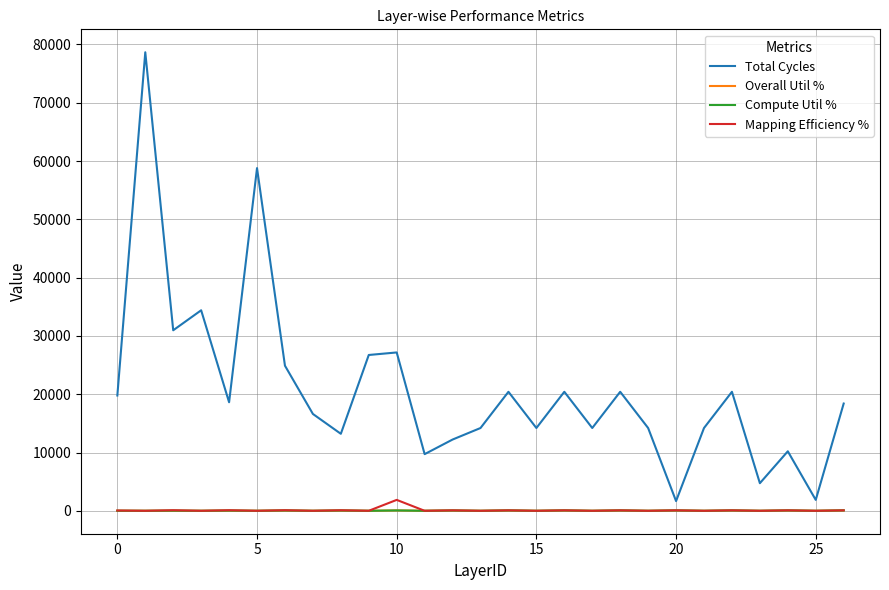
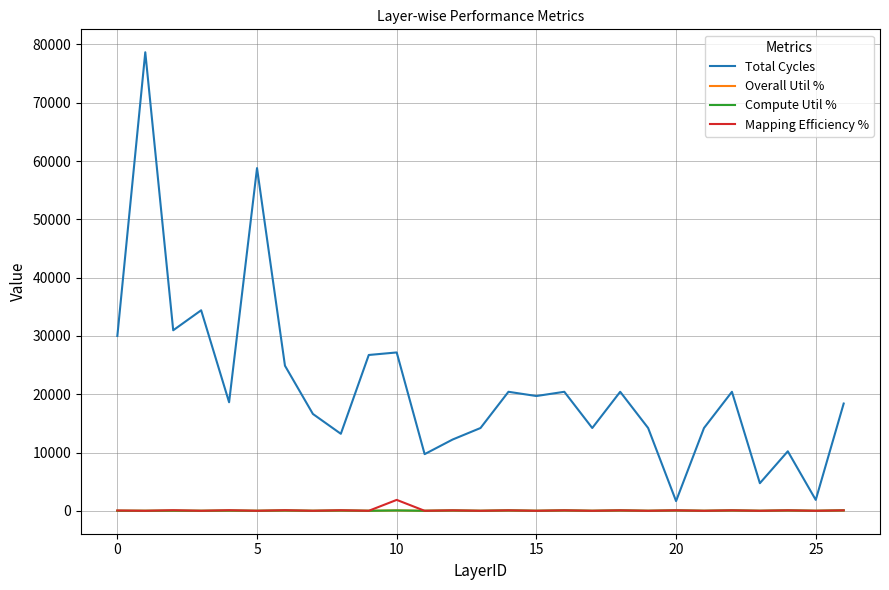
Total Cycles, 0: 20000 -> 30000
Total Cycles, 15: 14000 -> 20000
